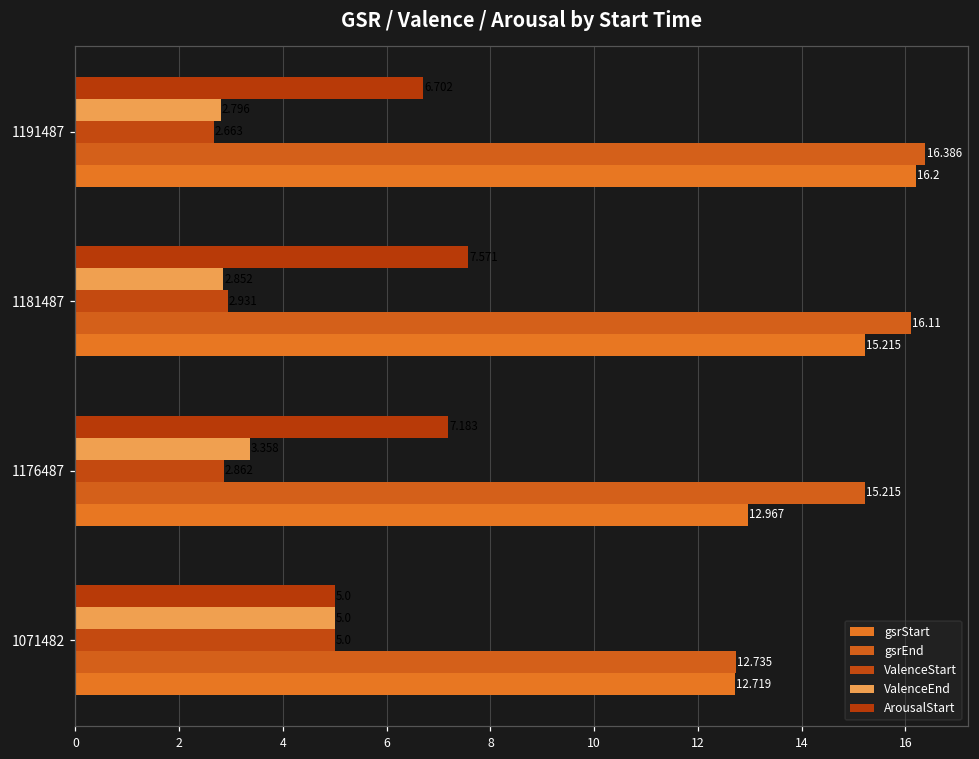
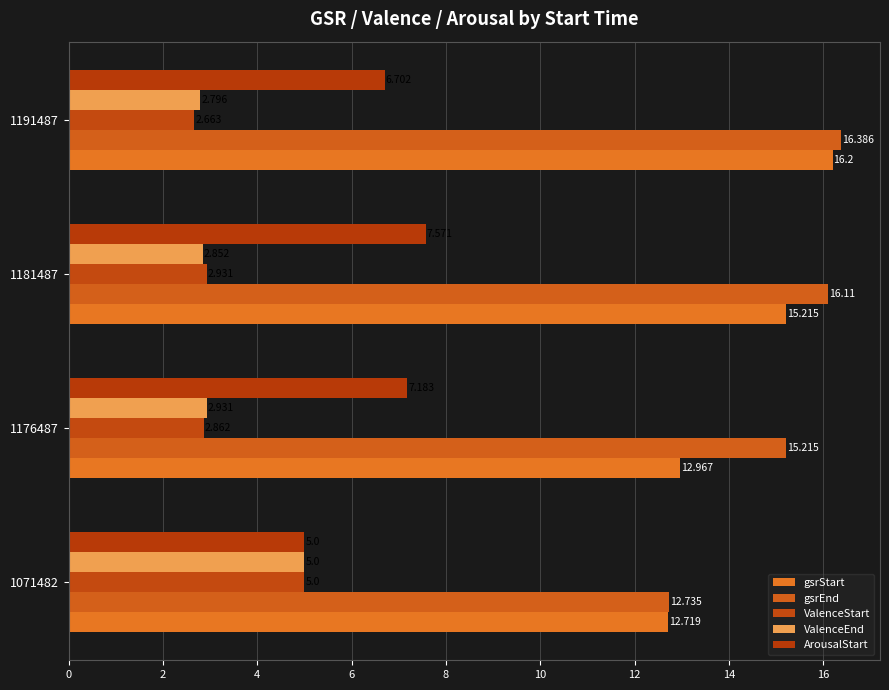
ValenceEnd, 1176487: 3.4 -> 2.9
